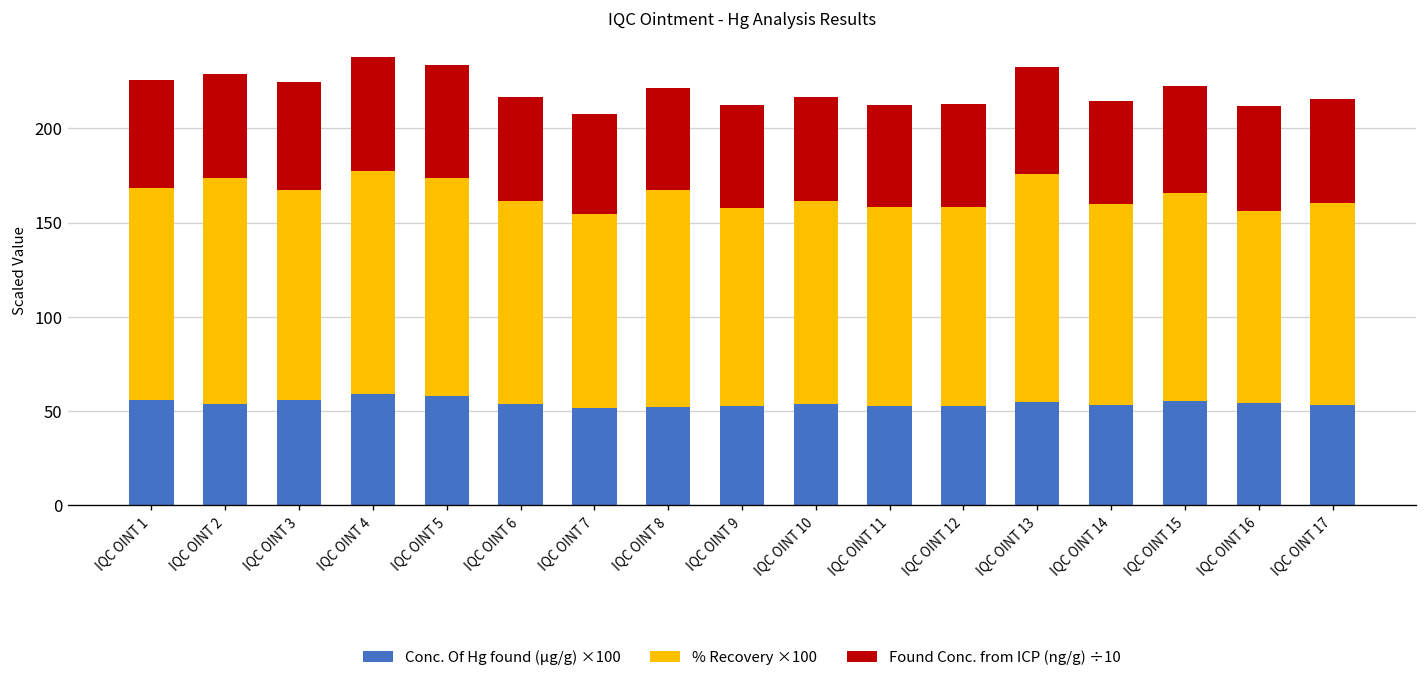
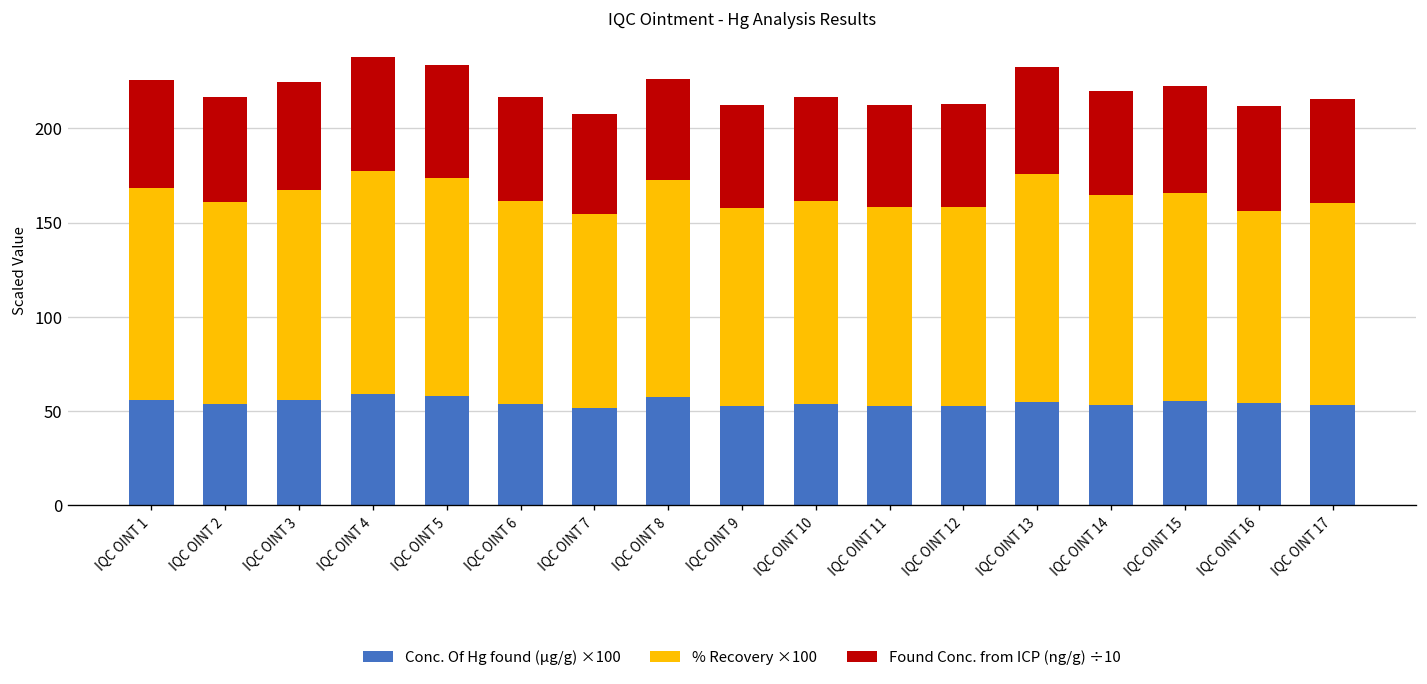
% Recovery ×100, IQC OINT 2: 120 -> 107
Conc. Of Hg found (μg/g) ×100, IQC OINT 8: 52 -> 57
% Recovery ×100, IQC OINT 14: 107 -> 112
